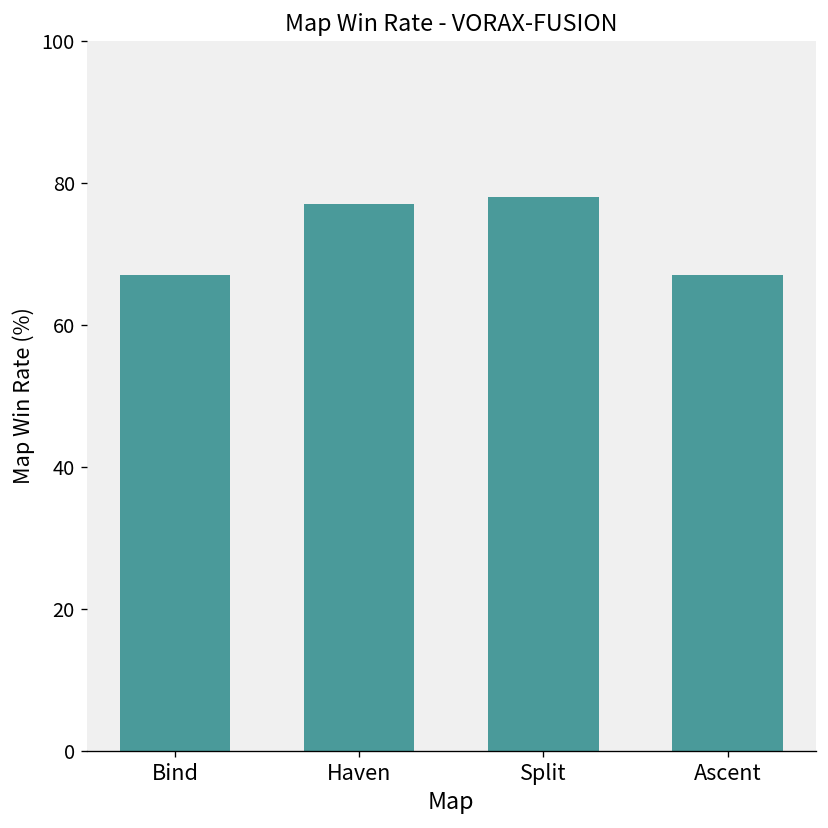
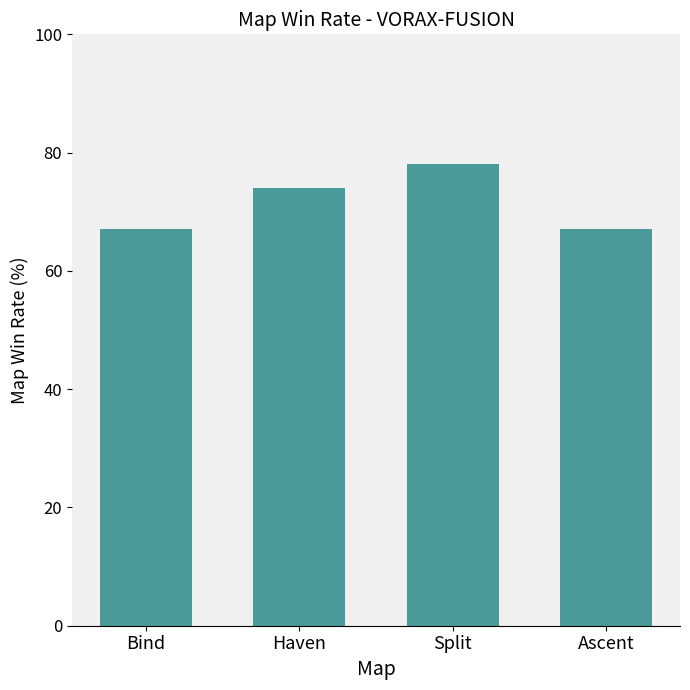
Haven: 77 -> 74
